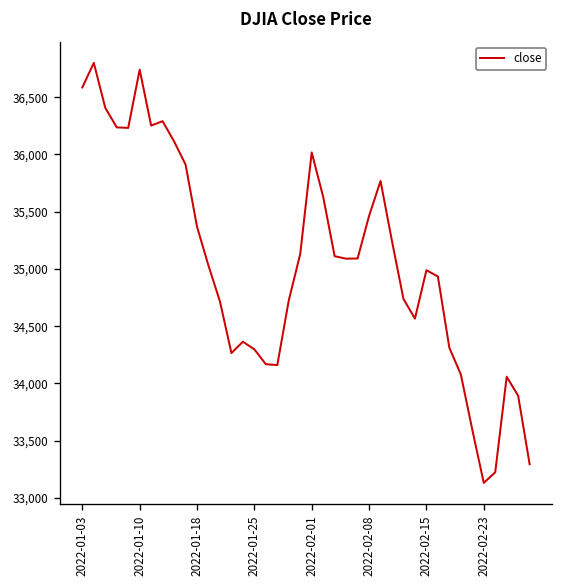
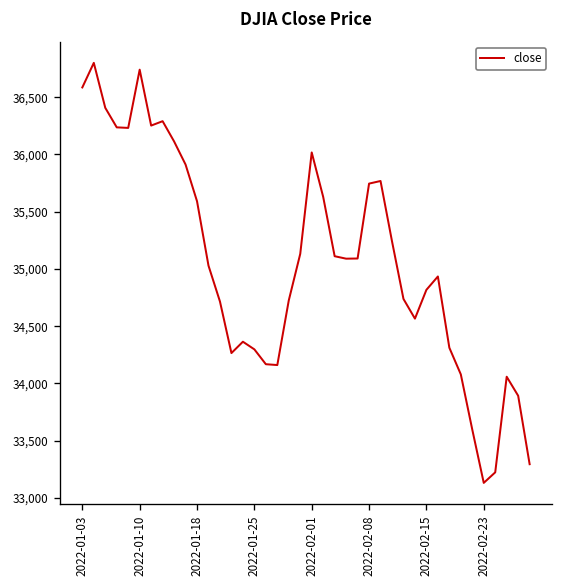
2022-01-18: 35,400 -> 35,600
2022-02-08: 35,500 -> 35,700
2022-02-15: 35,000 -> 34,800
